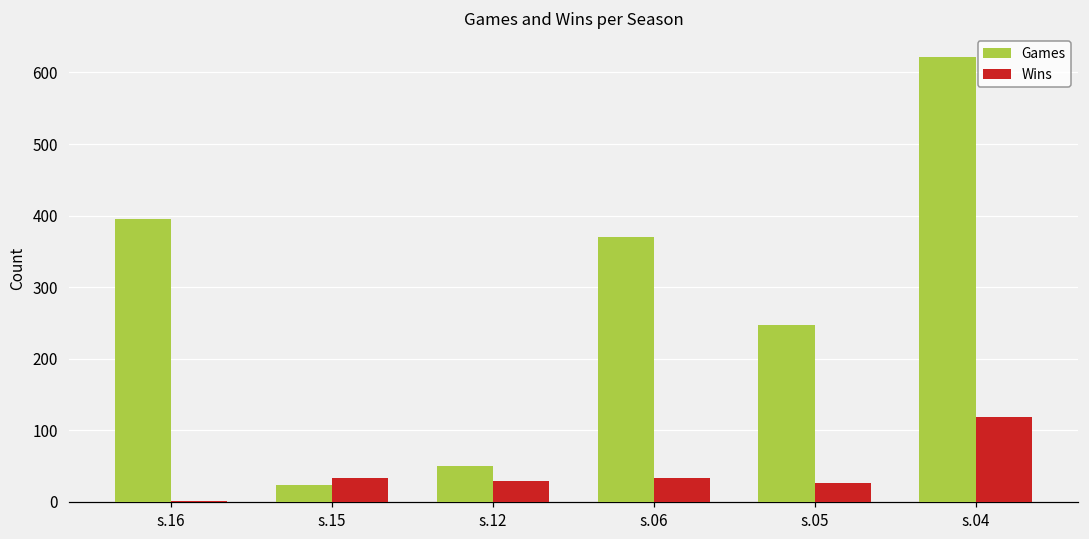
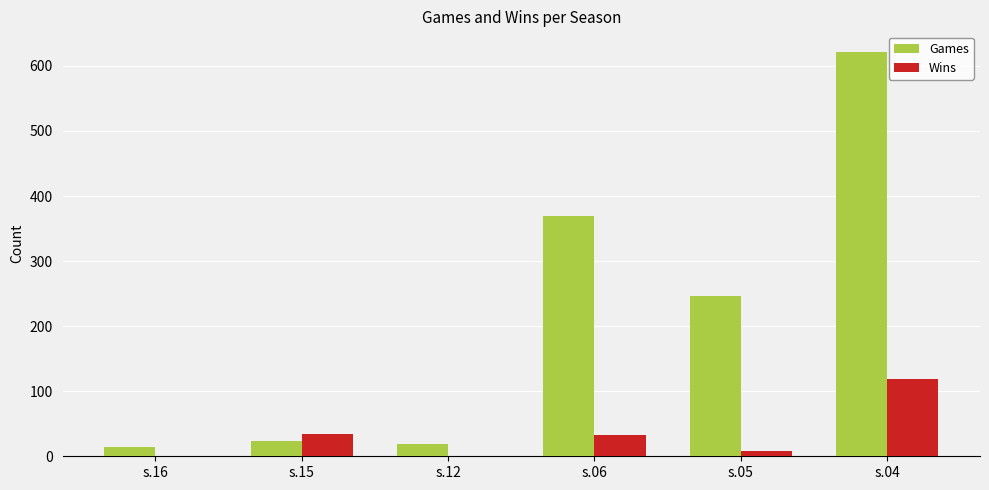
Games, s.16: 400 -> 10
Games, s.12: 50 -> 20
Wins, s.12: 30 -> 0
Wins, s.05: 30 -> 10
